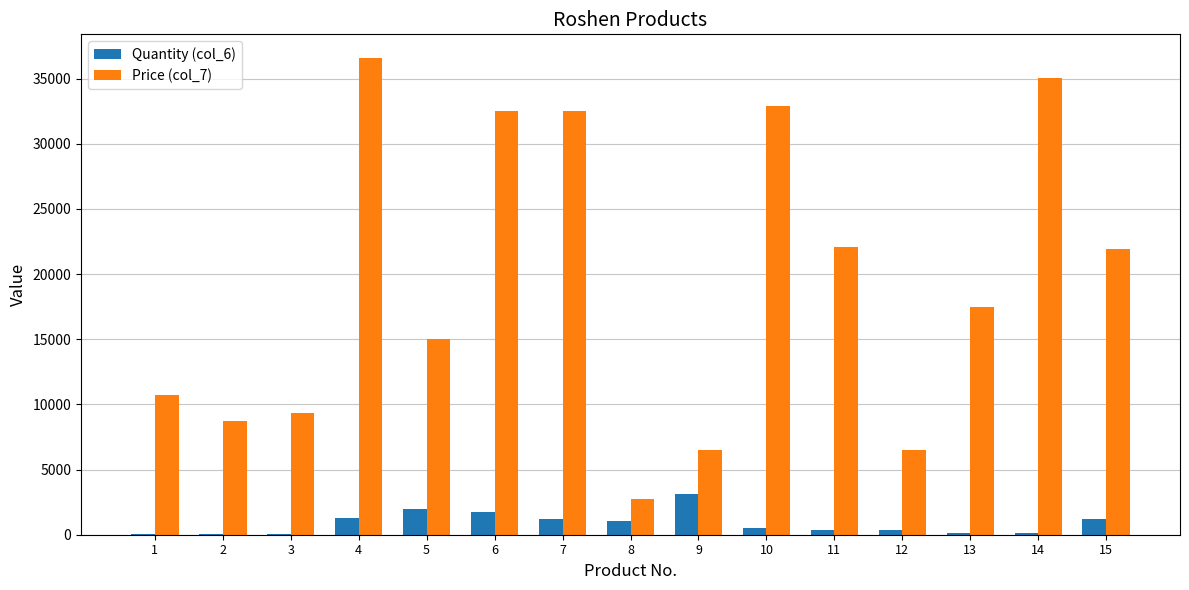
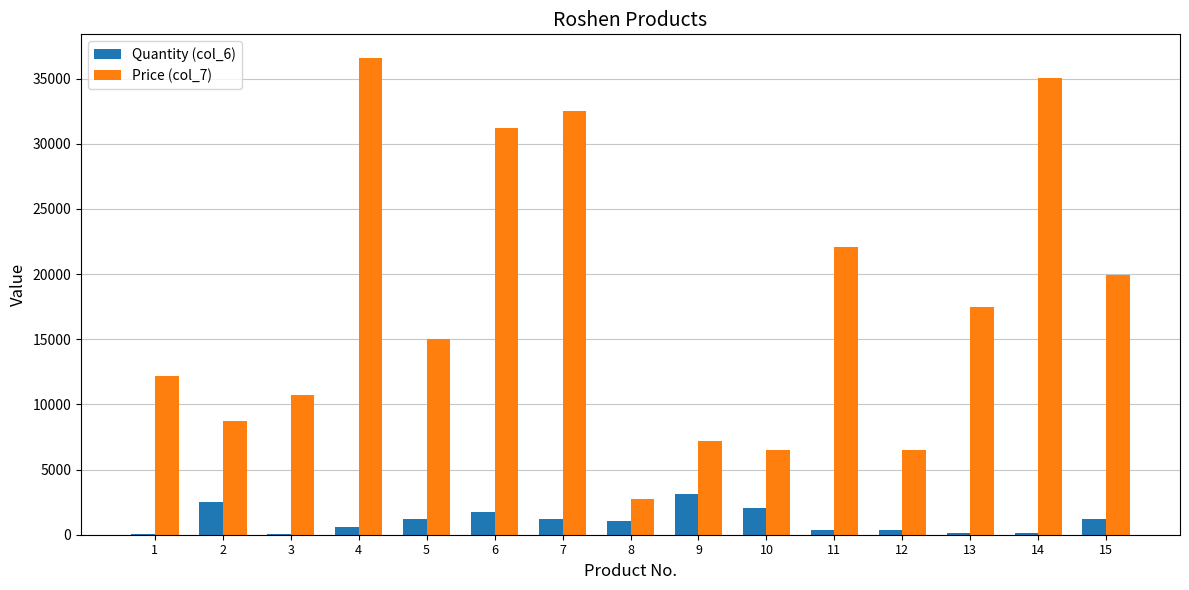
Price (col_7), 1: 10700 -> 12200
Quantity (col_6), 2: 0 -> 2500
Price (col_7), 3: 9300 -> 10700
Quantity (col_6), 4: 1300 -> 600
Quantity (col_6), 5: 2000 -> 1200
Price (col_7), 6: 32500 -> 31200
Price (col_7), 9: 6500 -> 7200
Quantity (col_6), 10: 500 -> 2000
Price (col_7), 10: 32900 -> 6500
Price (col_7), 15: 21900 -> 19900
